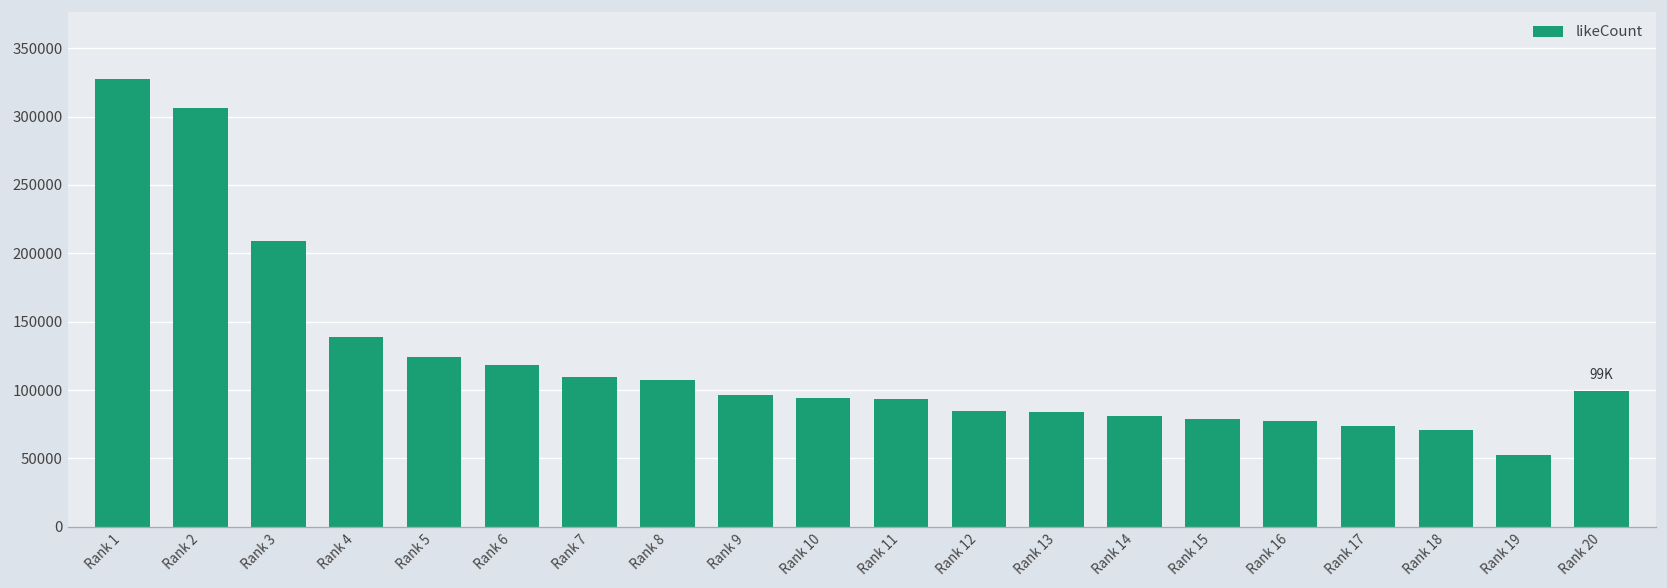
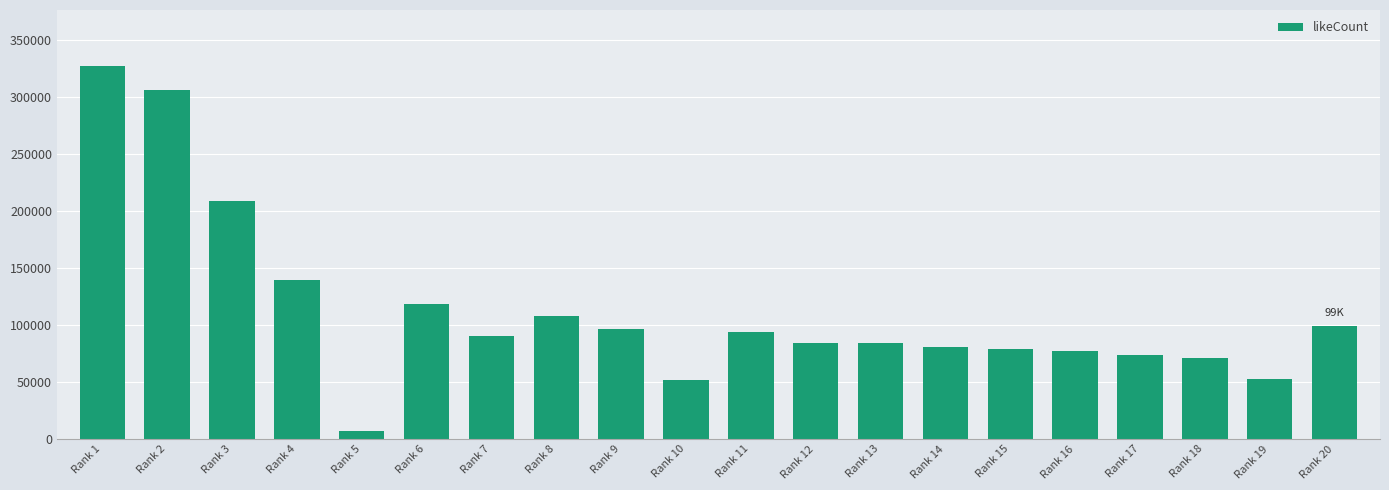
Rank 5: 124000 -> 7000
Rank 7: 110000 -> 90000
Rank 10: 94000 -> 52000
